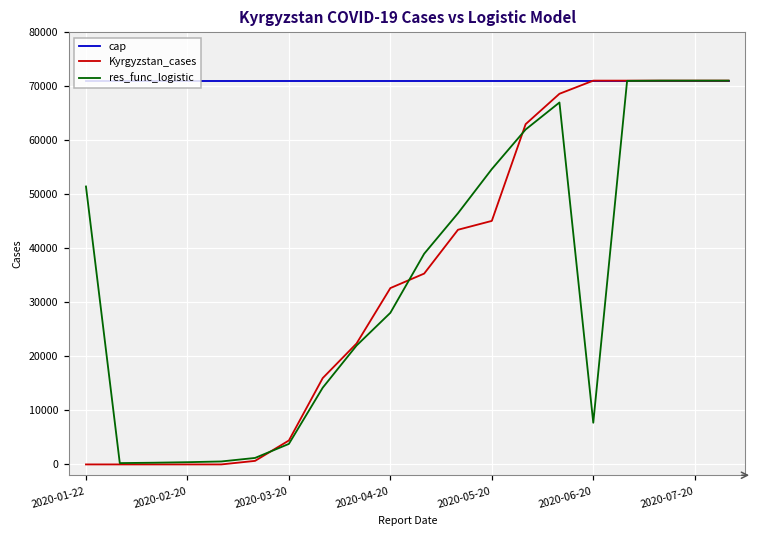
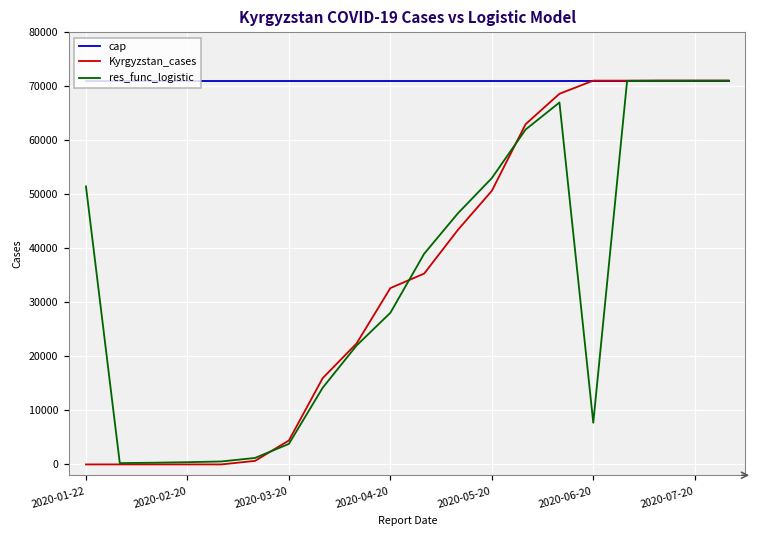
Kyrgyzstan_cases, 2020-05-20: 45000 -> 51000
res_func_logistic, 2020-05-20: 55000 -> 53000
